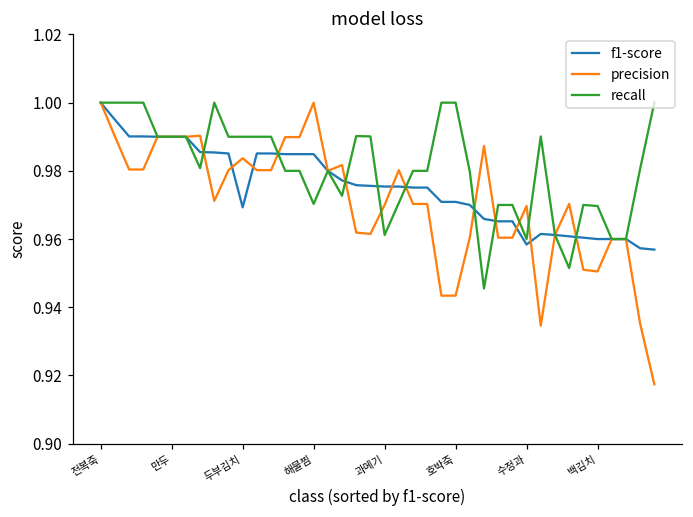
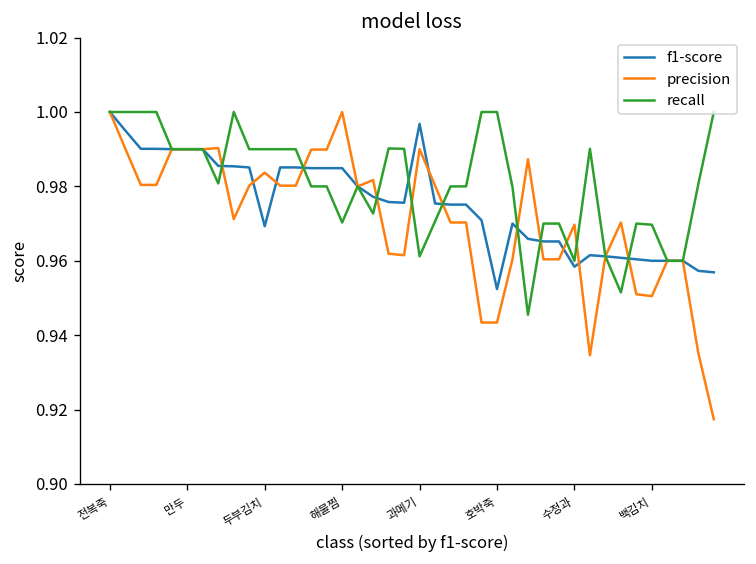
f1-score, 과메기: 0.975 -> 0.997
precision, 과메기: 0.97 -> 0.99
f1-score, 호박죽: 0.971 -> 0.952
